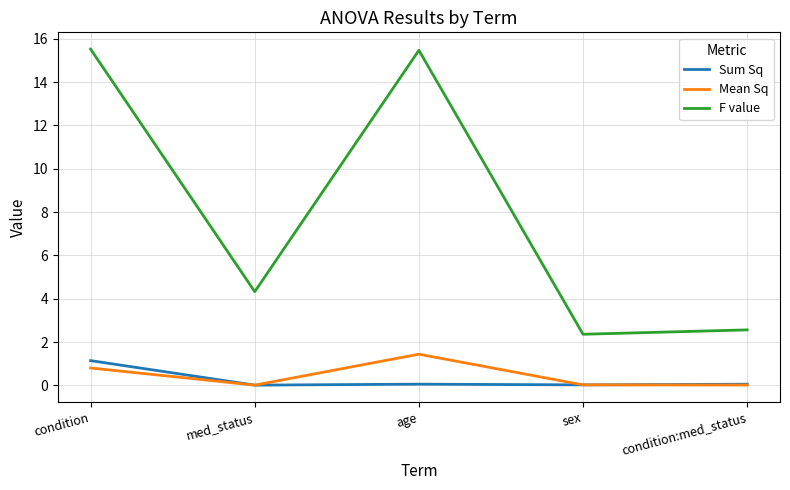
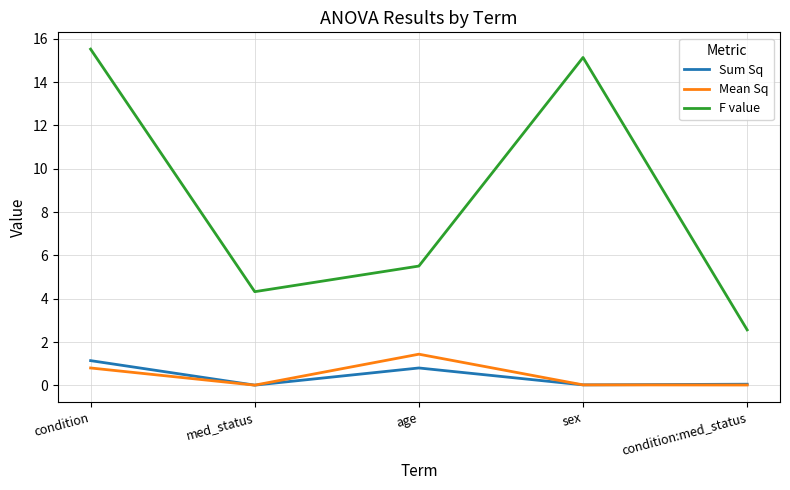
Sum Sq, age: 0.1 -> 0.8
F value, age: 15.5 -> 5.5
F value, sex: 2.4 -> 15.1
